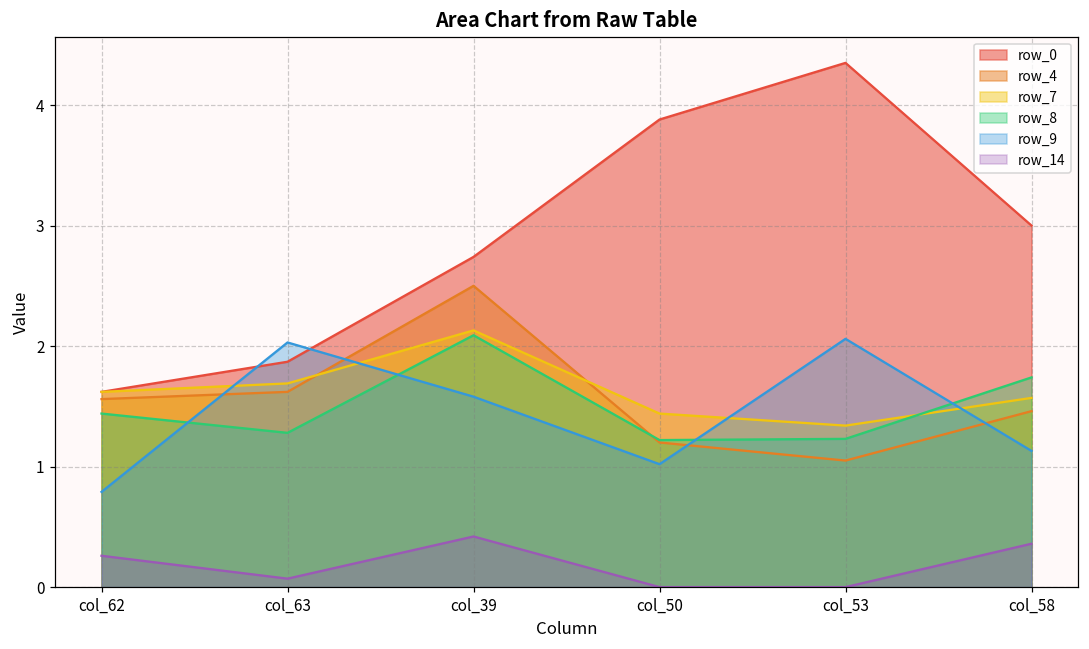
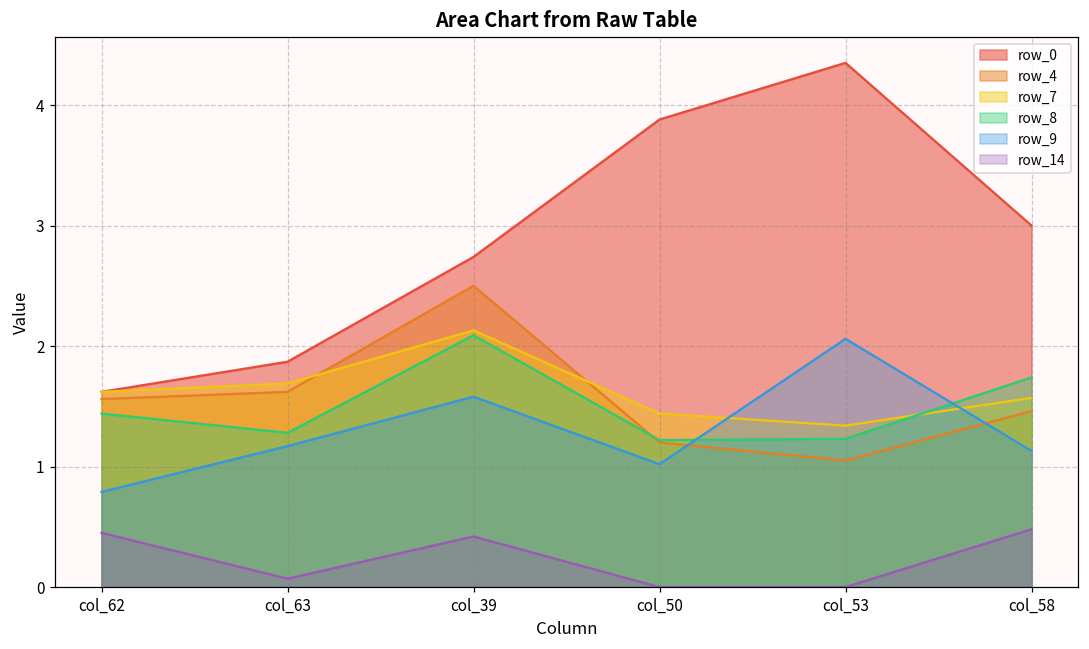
row_14, col_62: 0.26 -> 0.45
row_9, col_63: 2.03 -> 1.17
row_14, col_58: 0.36 -> 0.48
